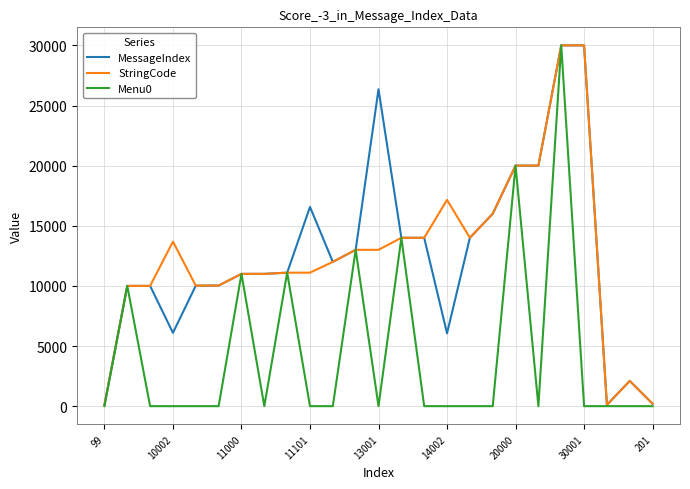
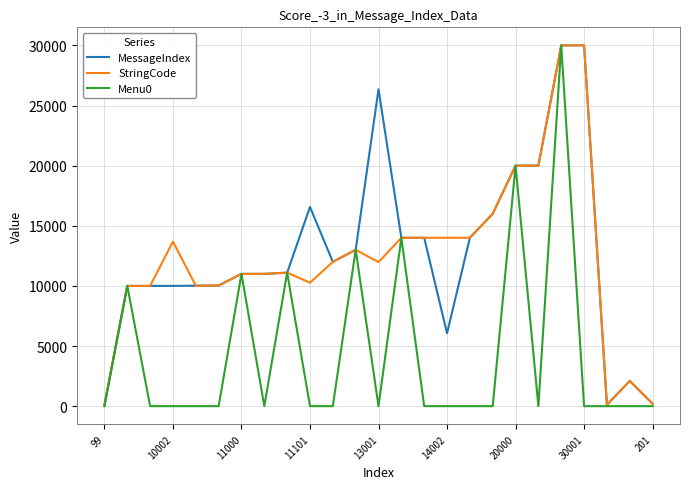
MessageIndex, 10002: 6100 -> 10000
StringCode, 11101: 11100 -> 10300
StringCode, 13001: 13000 -> 12000
StringCode, 14002: 17200 -> 14000
